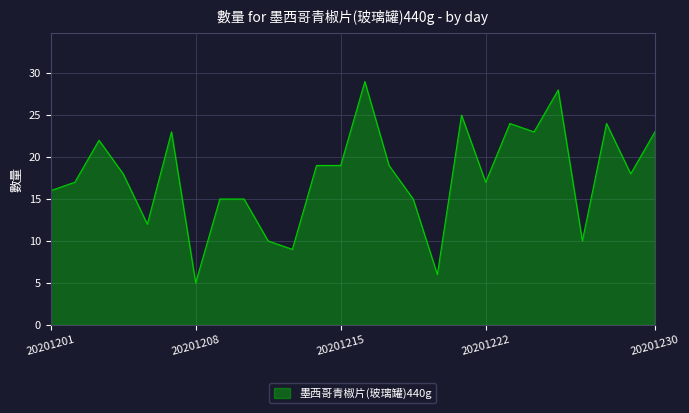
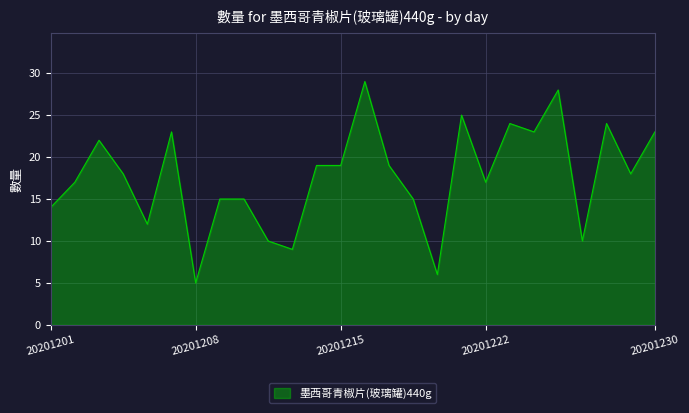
20201201: 16 -> 14
